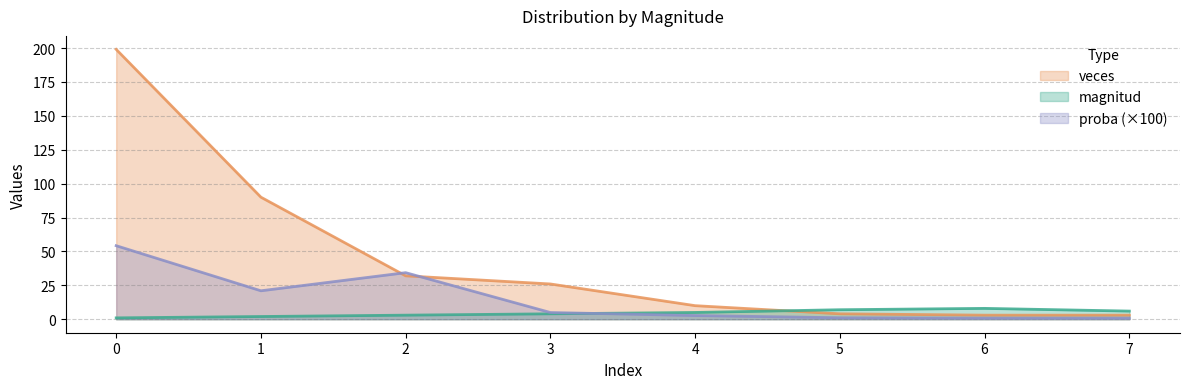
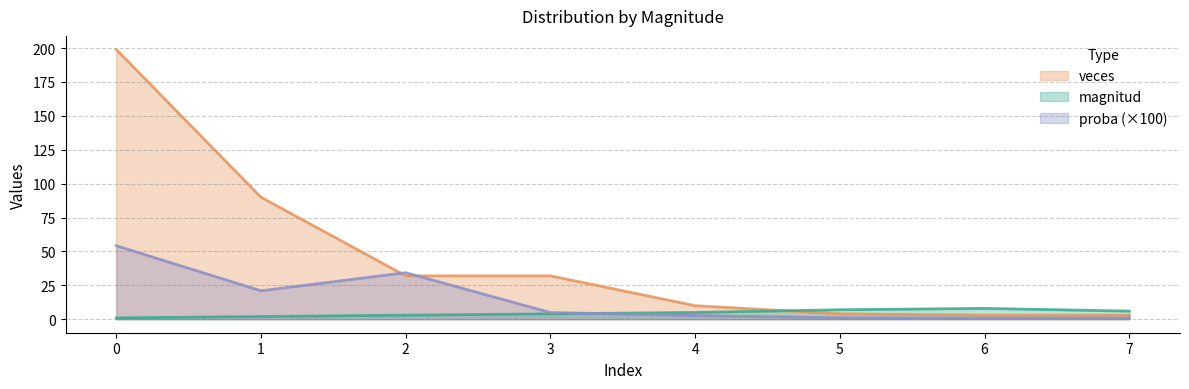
veces, 3: 26 -> 32
